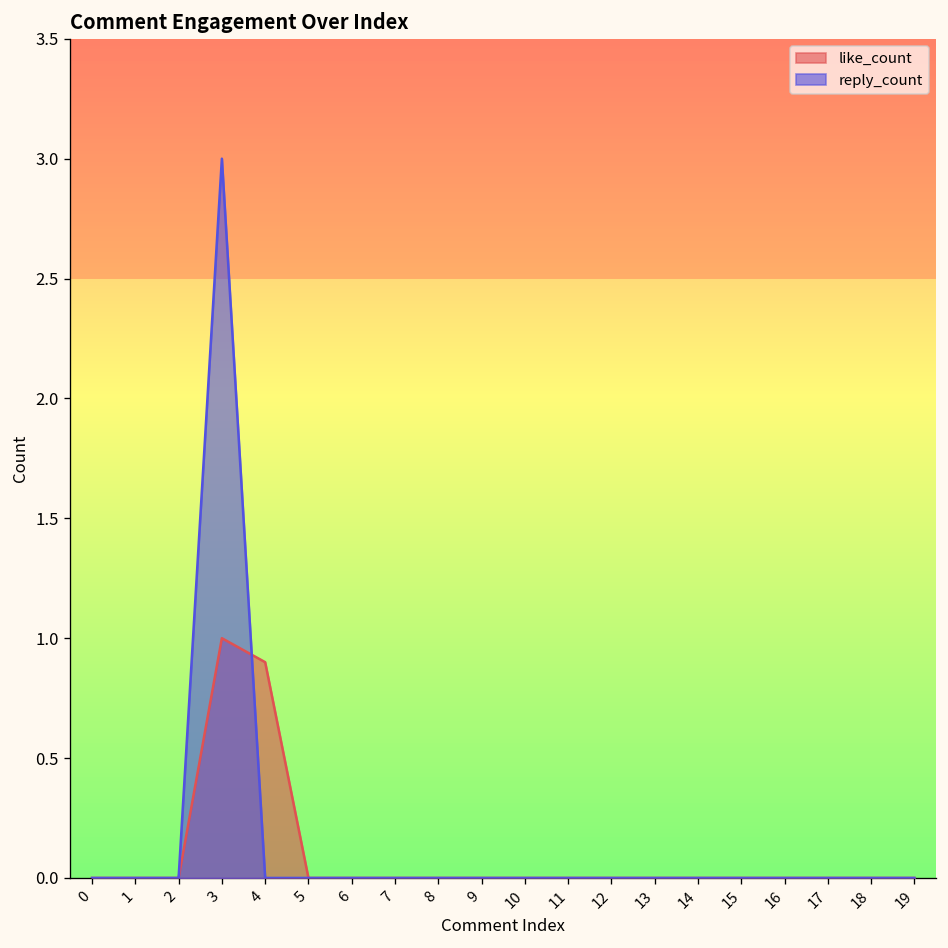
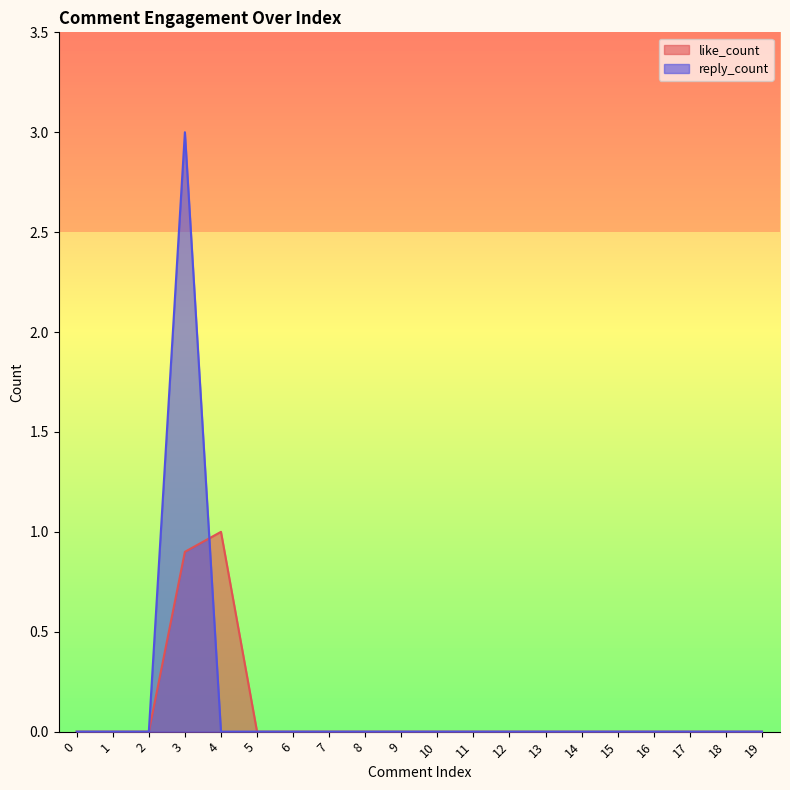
like_count, 3: 1.0 -> 0.9
like_count, 4: 0.9 -> 1.0
